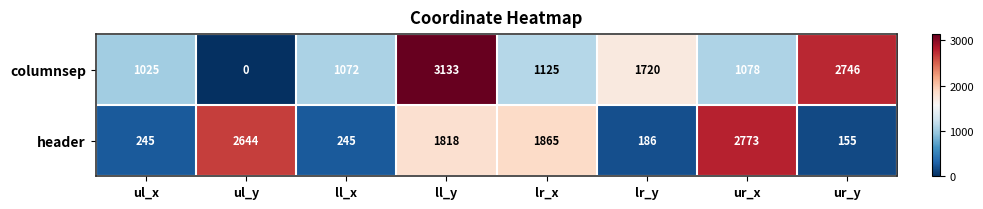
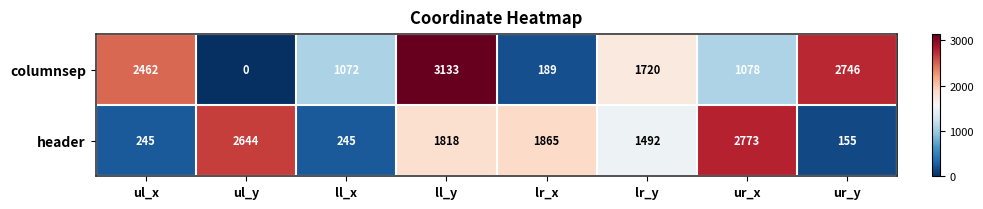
columnsep, ul_x: 1025 -> 2462
columnsep, lr_x: 1125 -> 189
header, lr_y: 186 -> 1492
